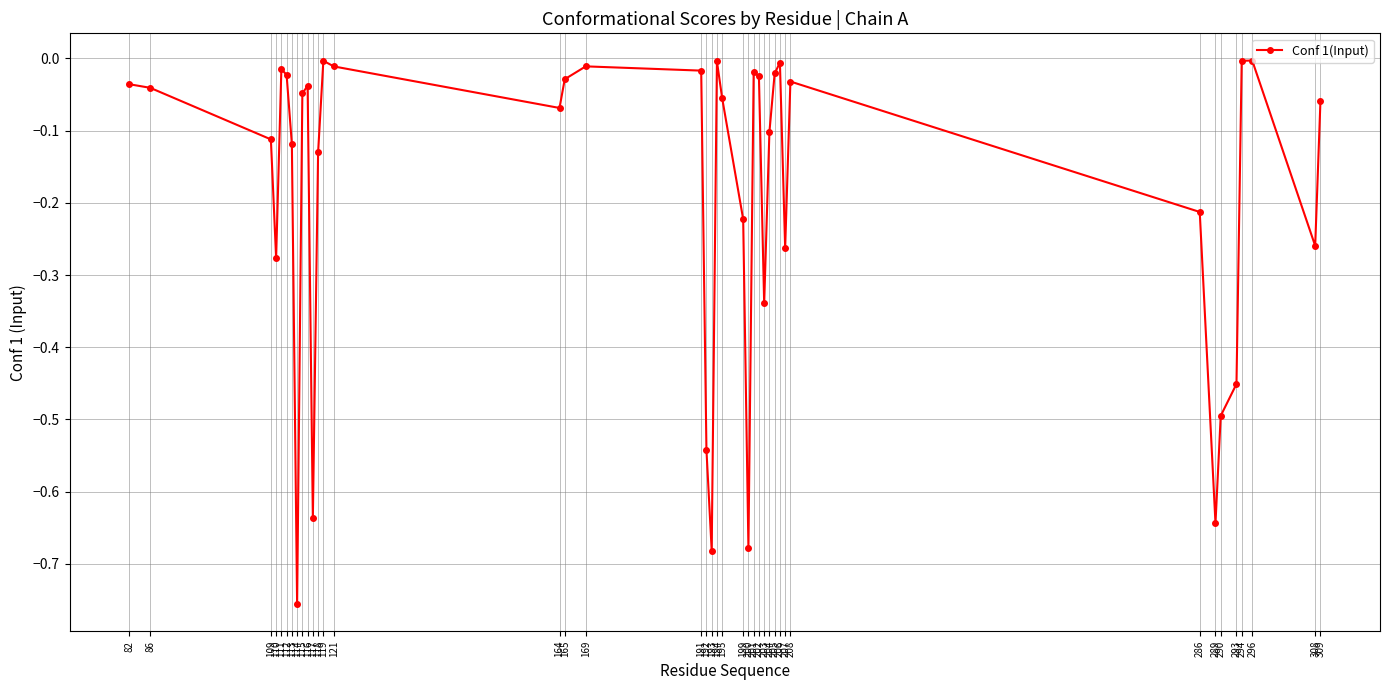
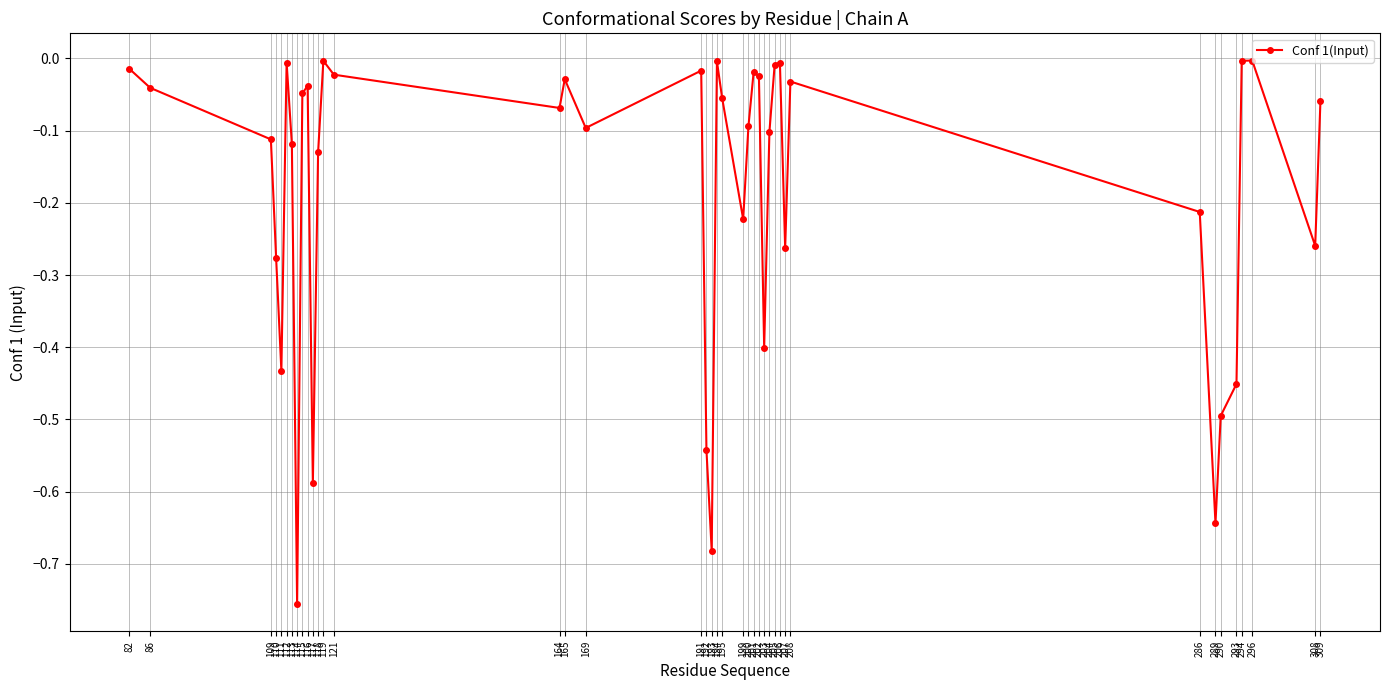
82: -0.04 -> -0.01
111: -0.01 -> -0.43
112: -0.02 -> -0.01
117: -0.64 -> -0.59
121: -0.01 -> -0.02
169: -0.01 -> -0.10
200: -0.68 -> -0.09
203: -0.34 -> -0.40
205: -0.02 -> -0.01
